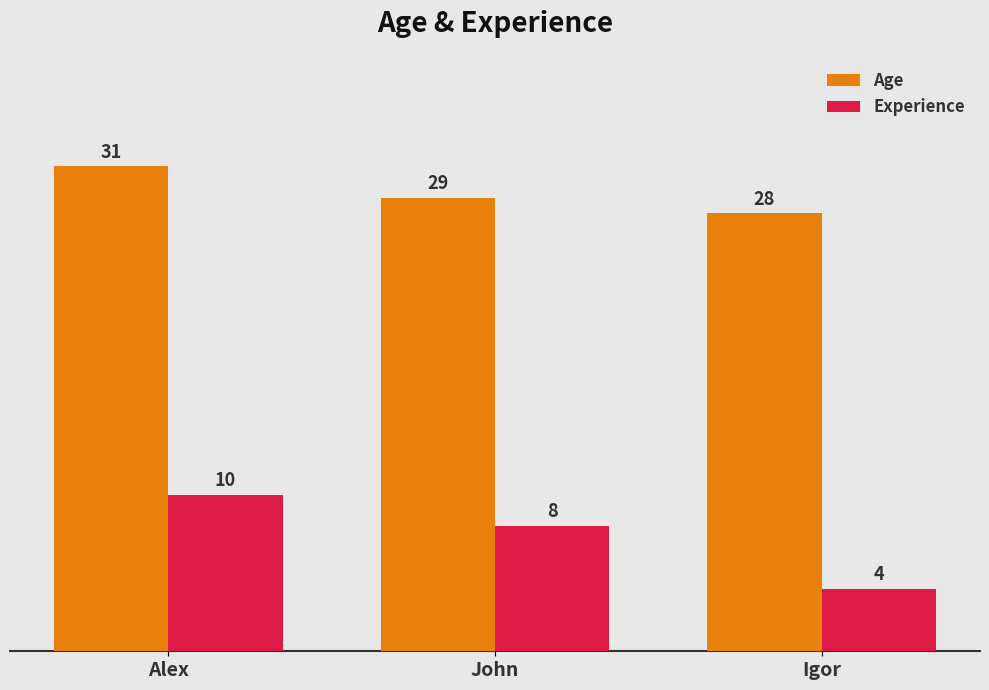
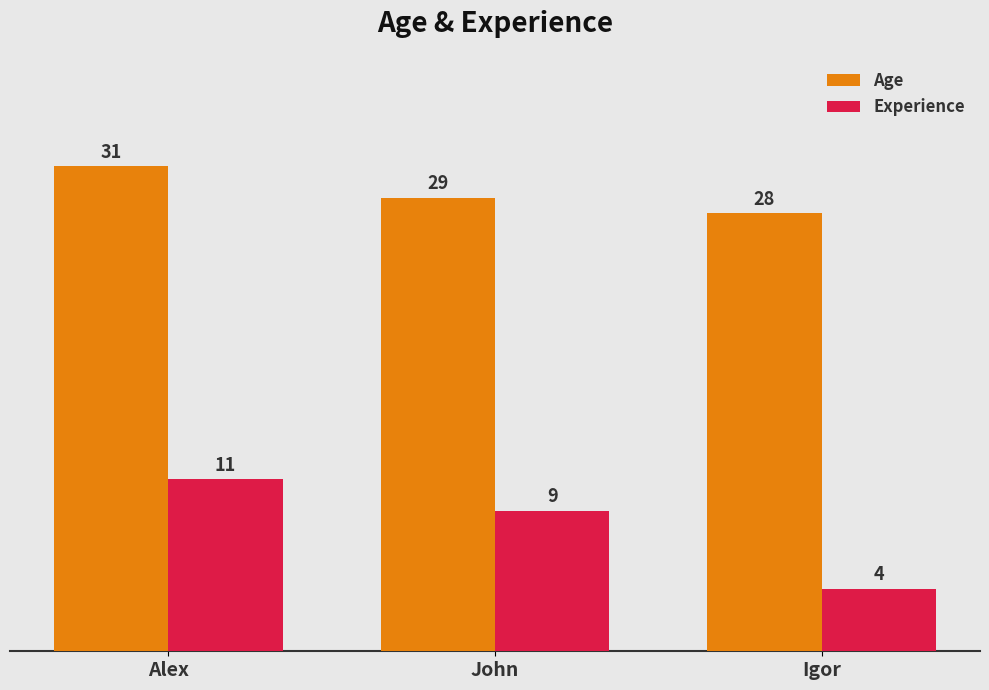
Experience, Alex: 10 -> 11
Experience, John: 8 -> 9
